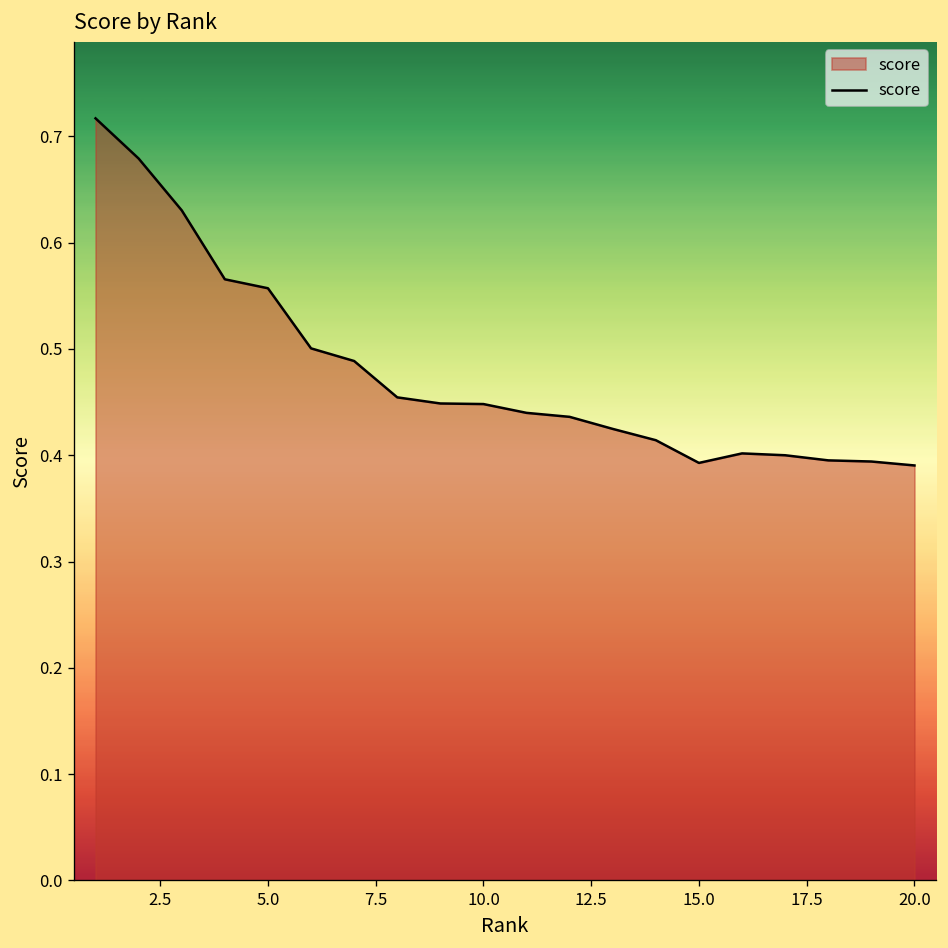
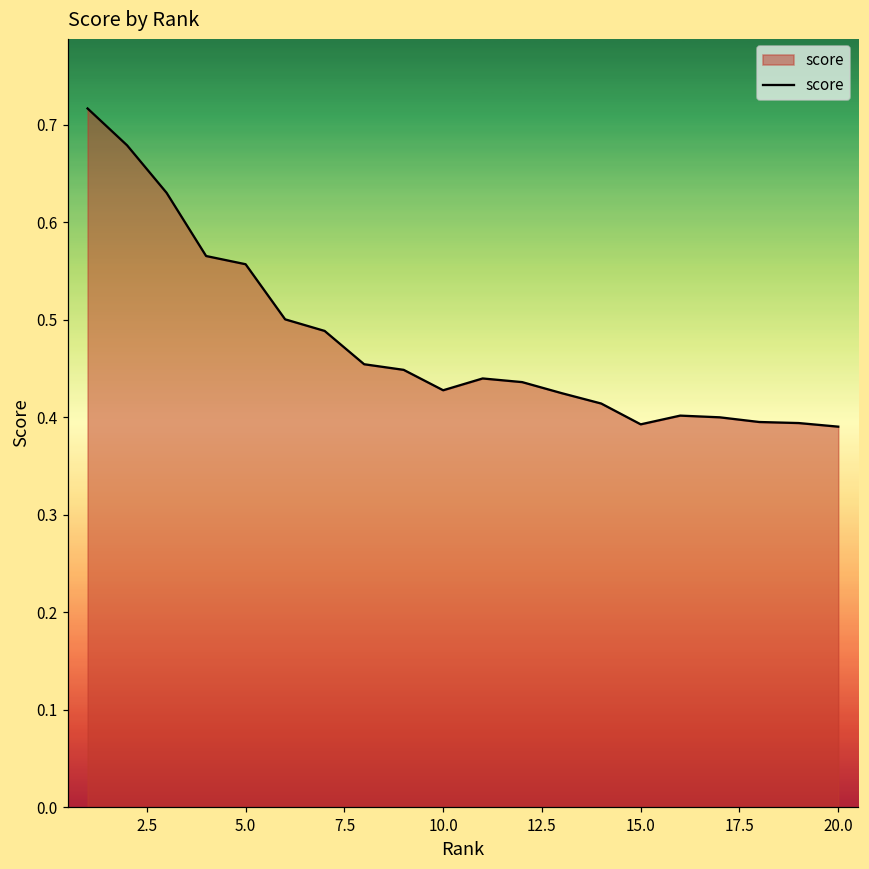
10.0: 0.45 -> 0.43
